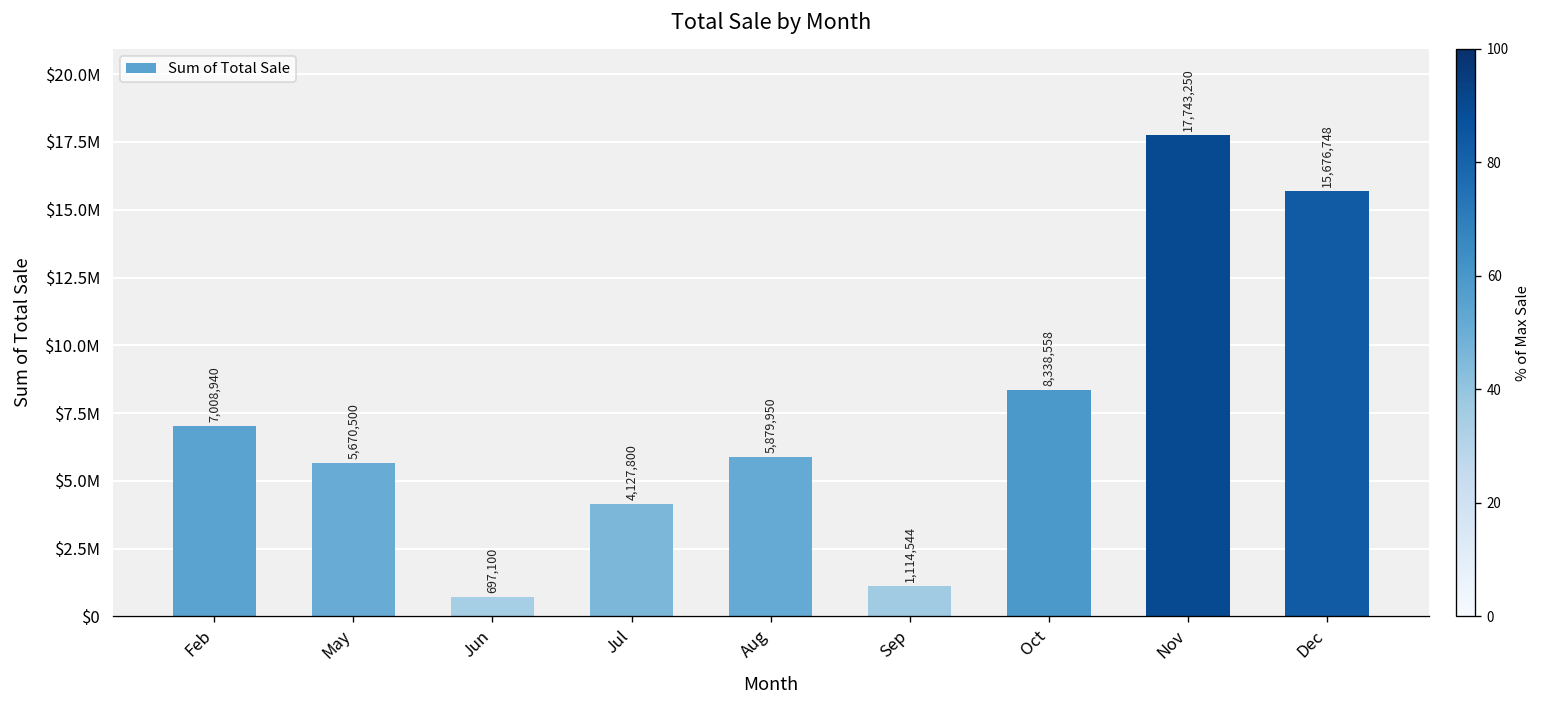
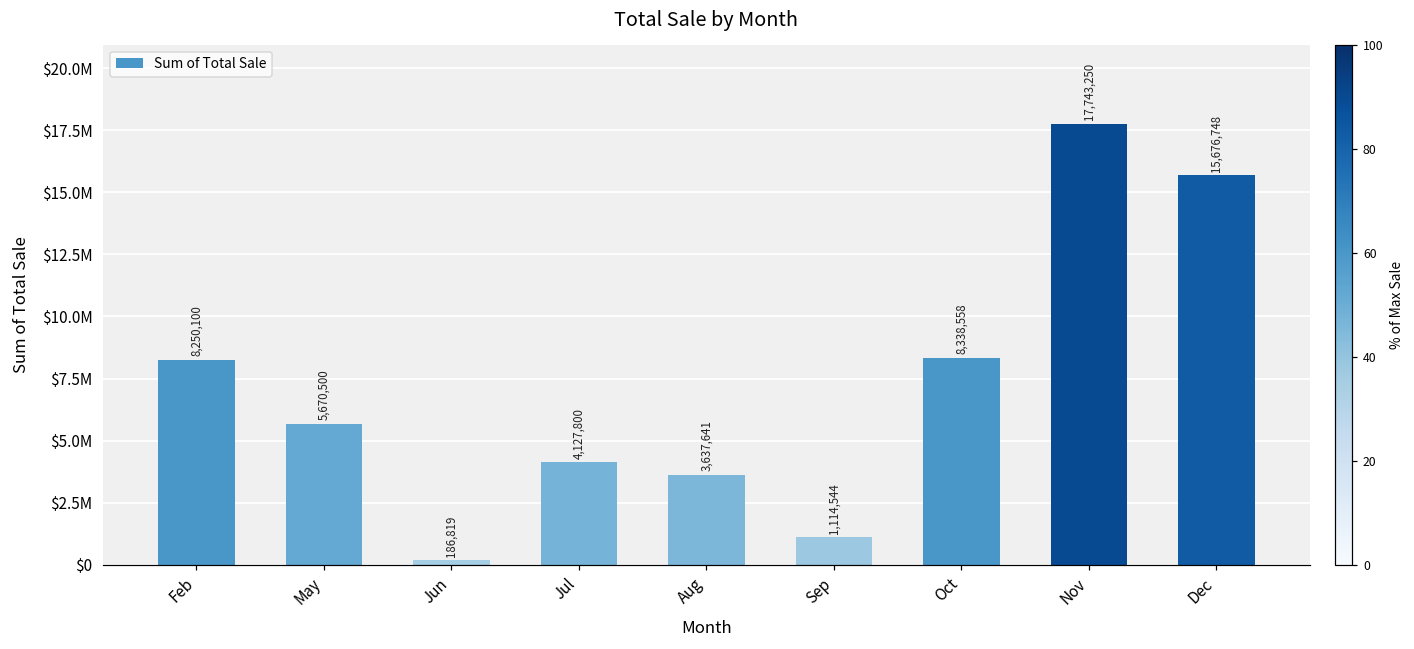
Feb: 7,008,940 -> 8,250,100
Jun: 697,100 -> 186,819
Aug: 5,879,950 -> 3,637,641
